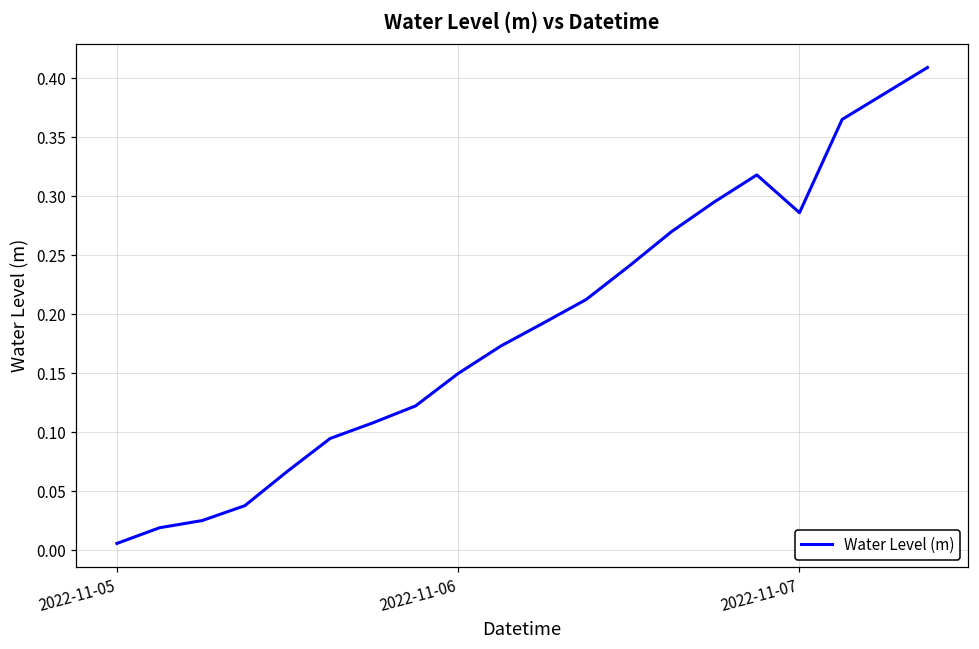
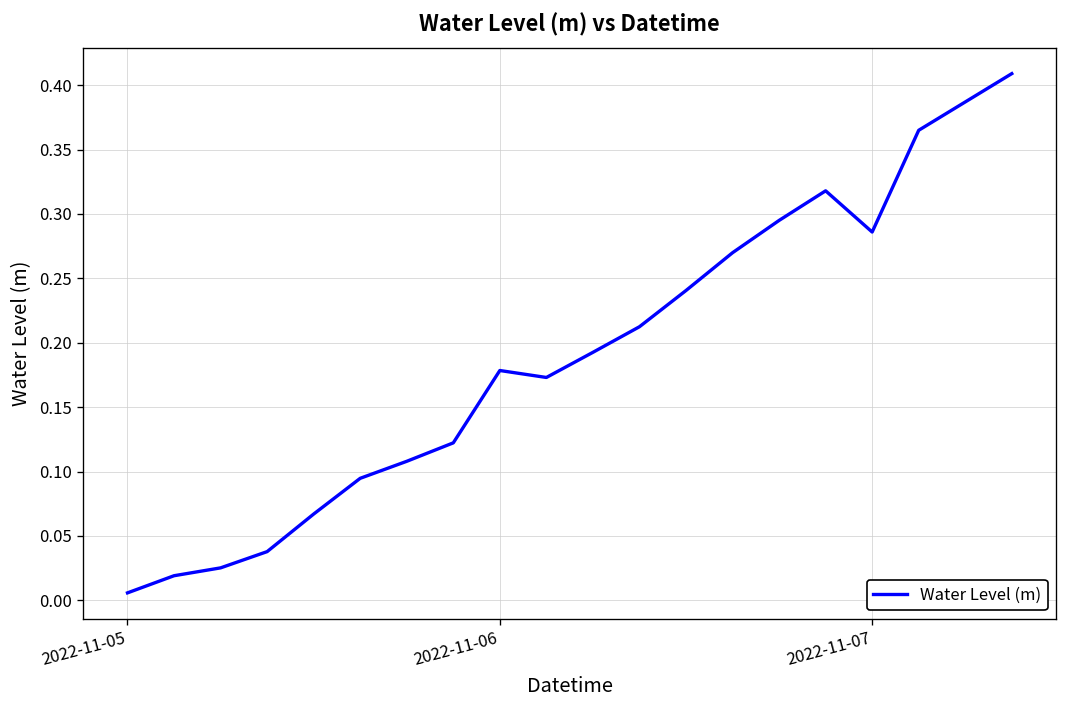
2022-11-06: 0.150 -> 0.178
